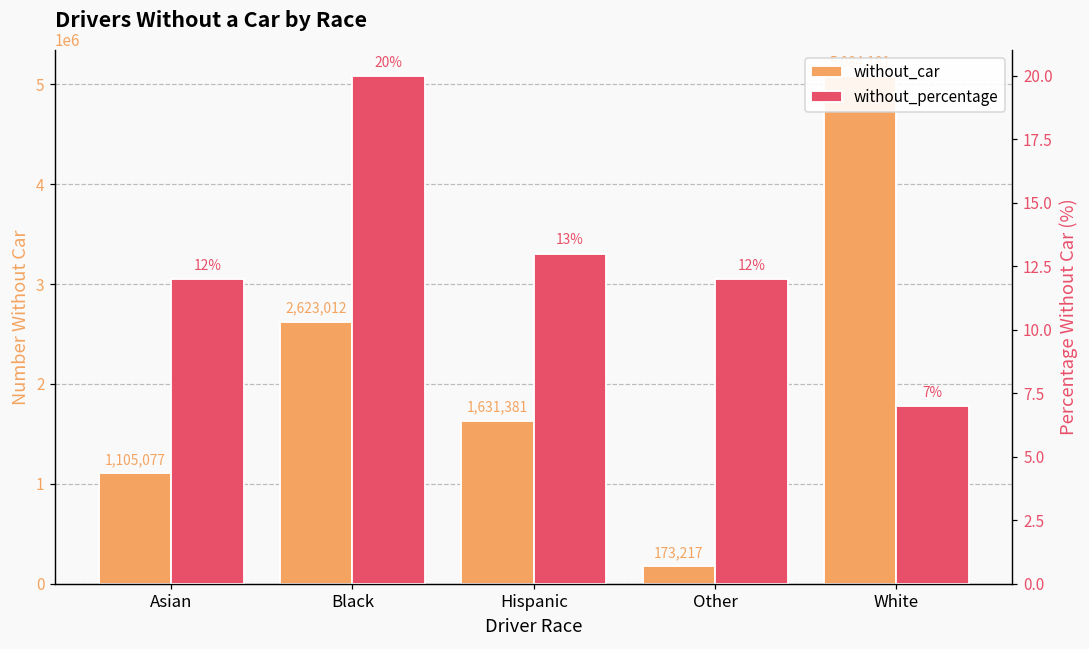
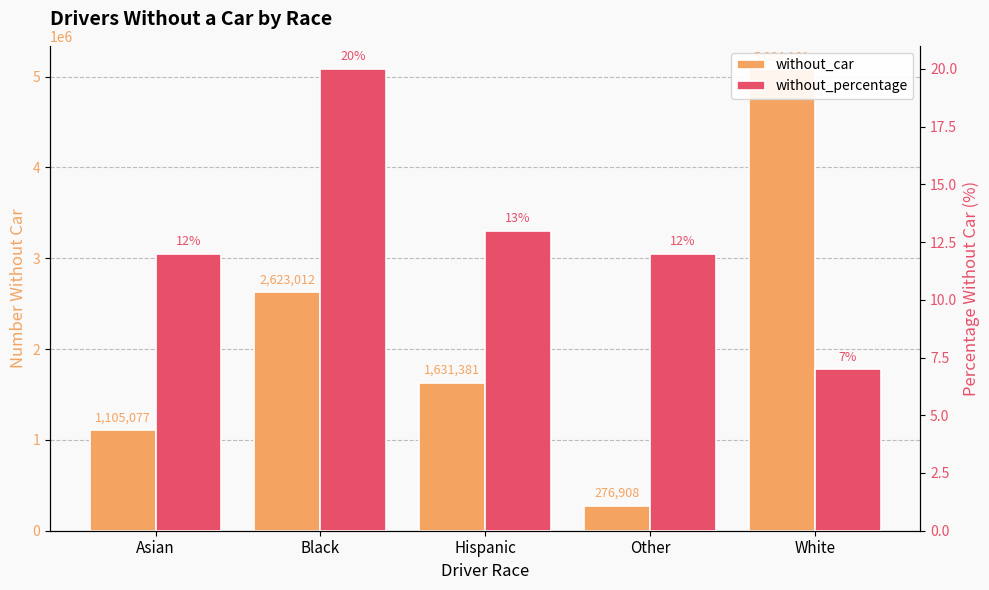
without_car, Other: 173,217 -> 276,908
